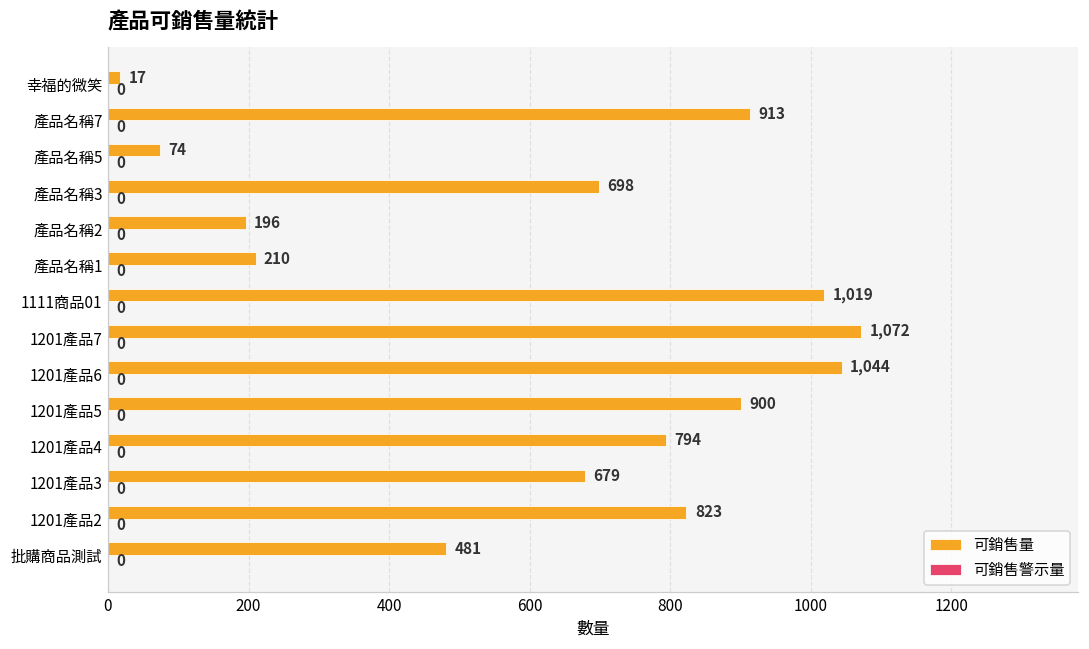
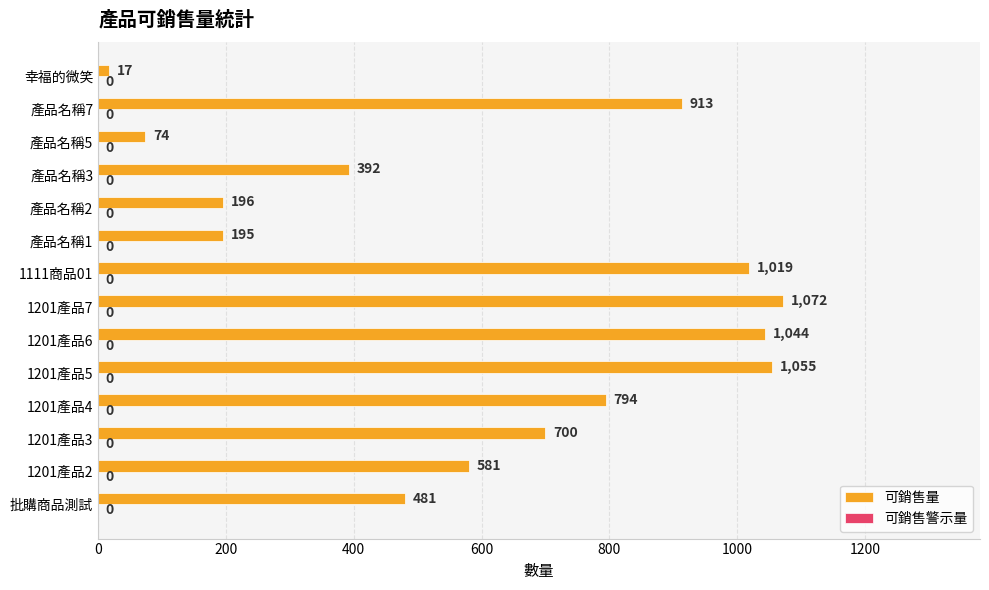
可銷售量, 產品名稱3: 698 -> 392
可銷售量, 產品名稱1: 210 -> 195
可銷售量, 1201產品5: 900 -> 1,055
可銷售量, 1201產品3: 679 -> 700
可銷售量, 1201產品2: 823 -> 581
